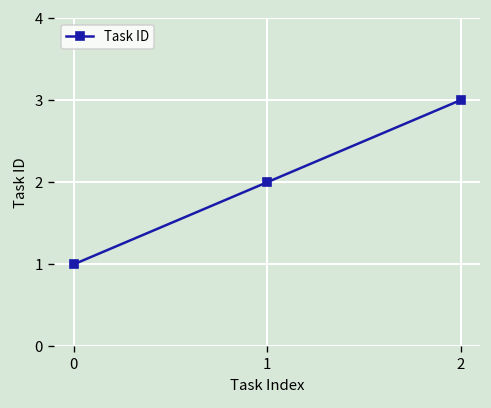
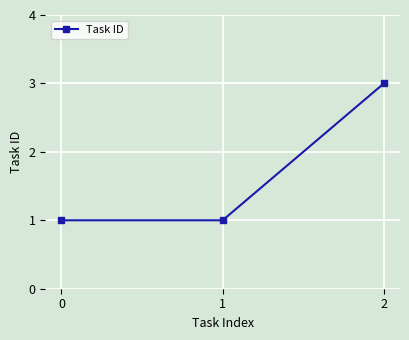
1: 2 -> 1
